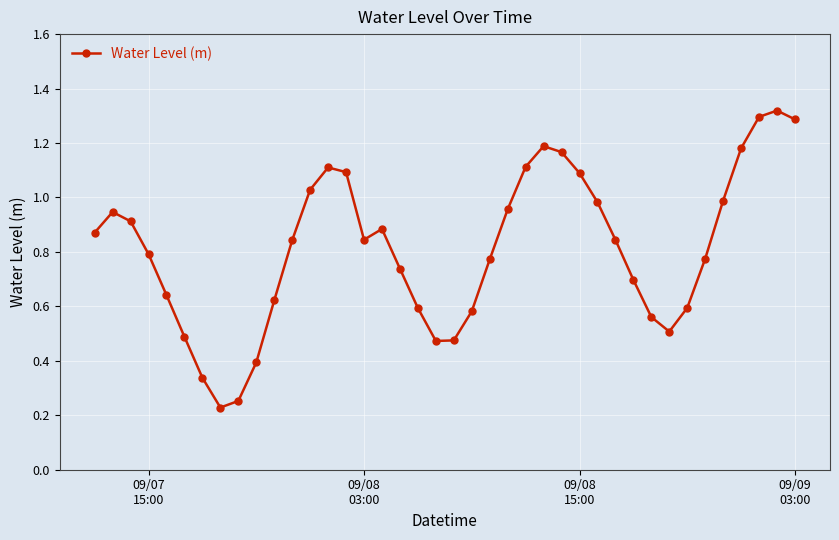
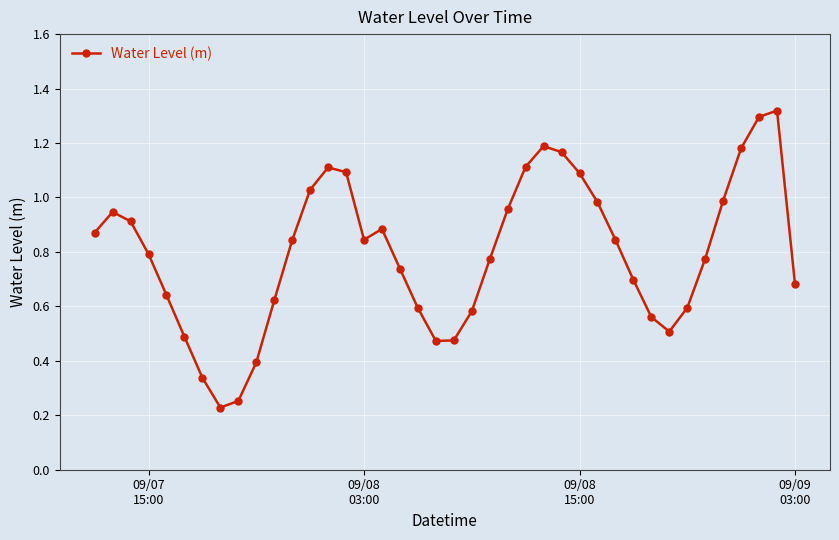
09/09 03:00: 1.29 -> 0.68
